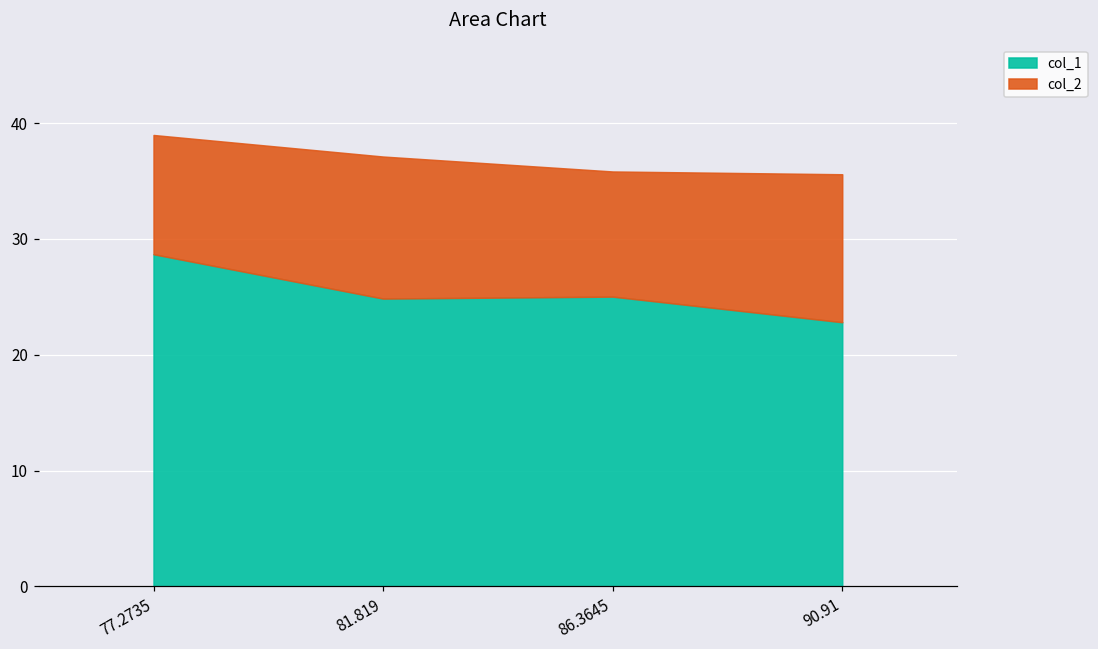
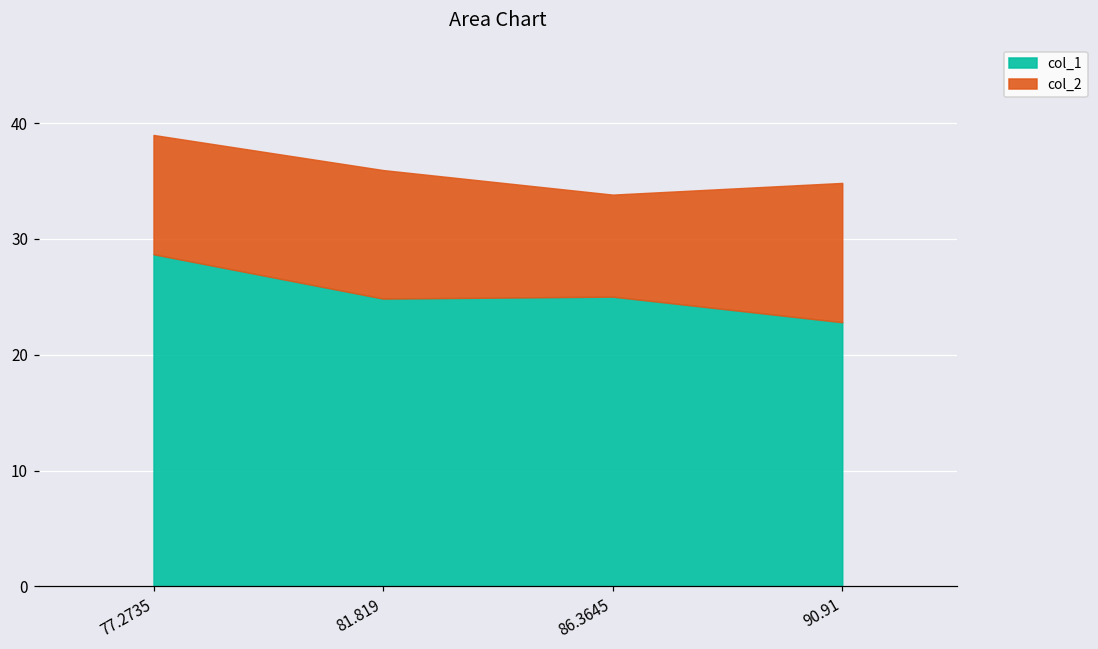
col_2, 81.819: 12.3 -> 11.1
col_2, 86.3645: 10.8 -> 8.8
col_2, 90.91: 12.8 -> 12.0
